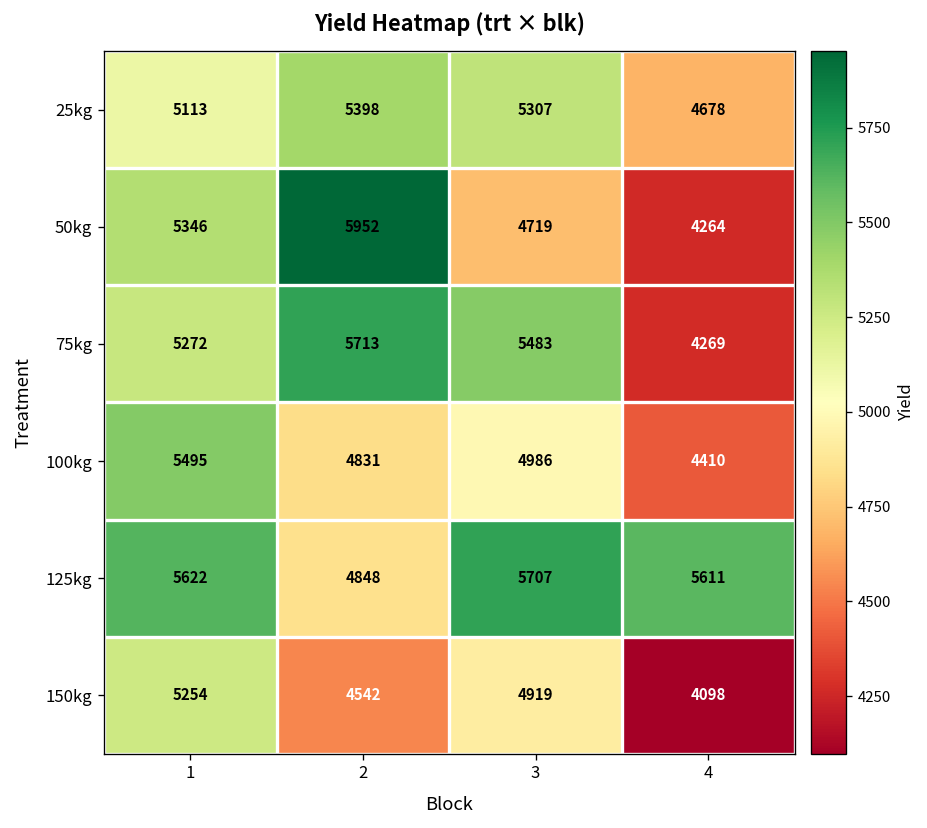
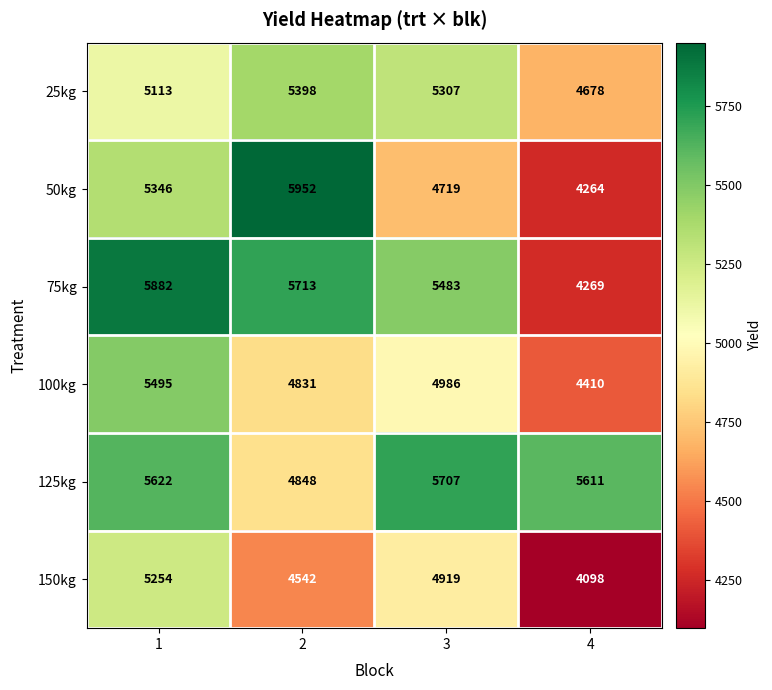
75kg, 1: 5272 -> 5882
